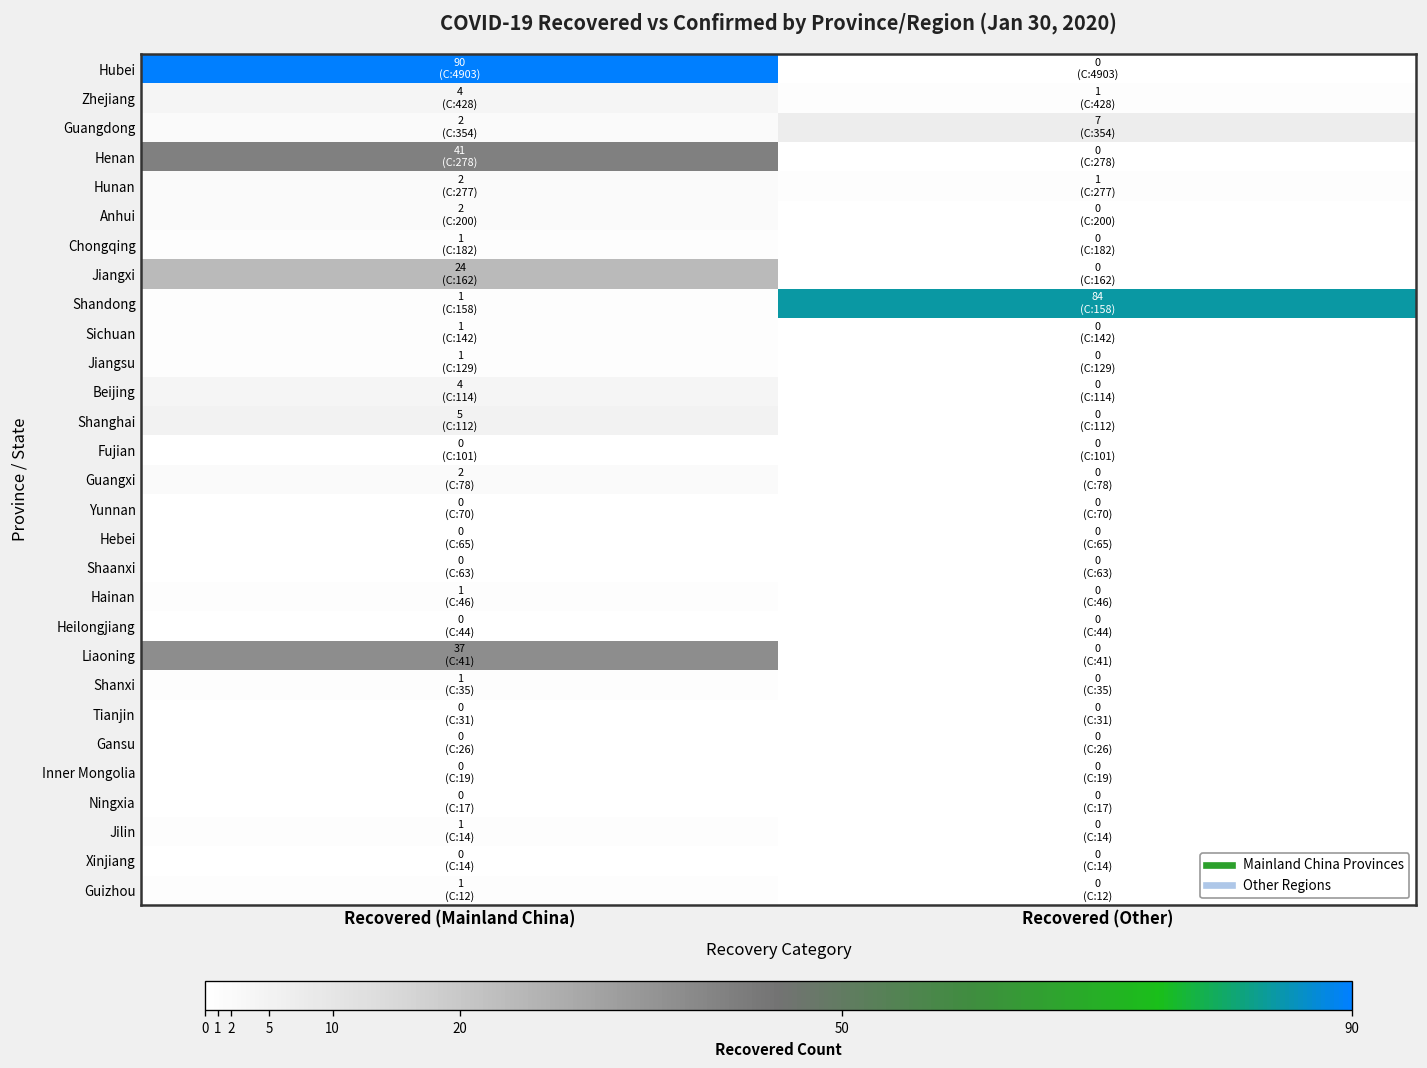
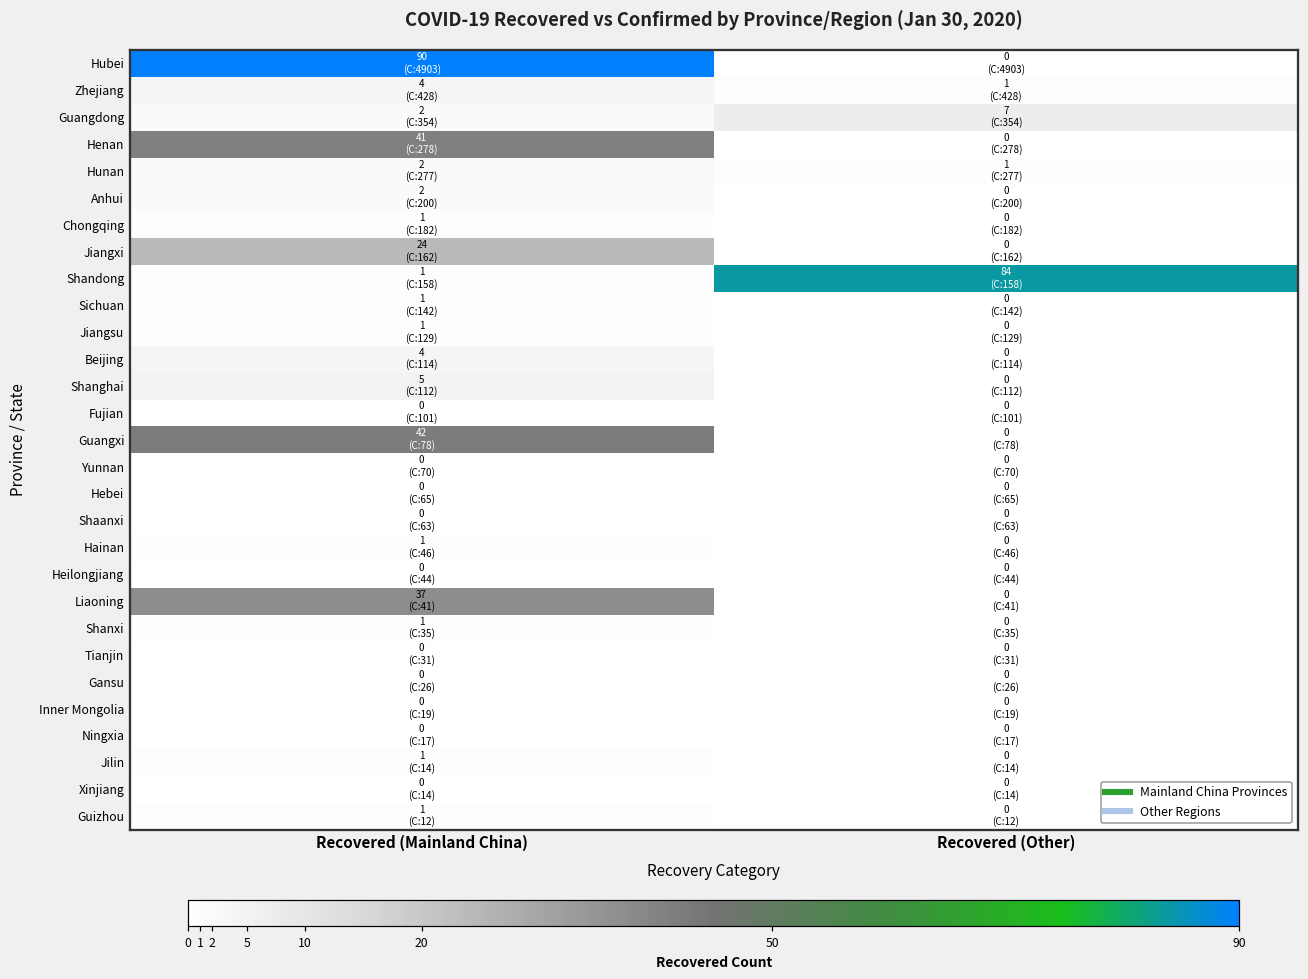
Guangxi, Recovered (Mainland China): 2 -> 42
